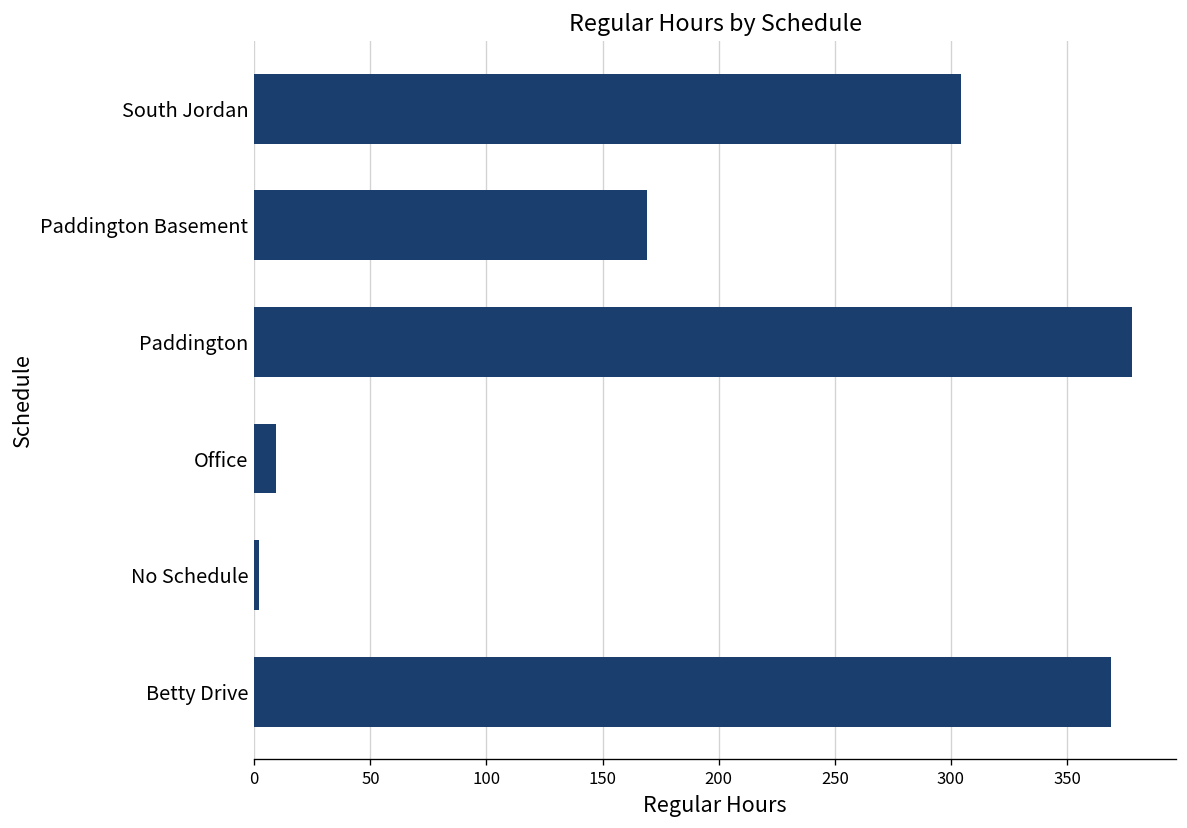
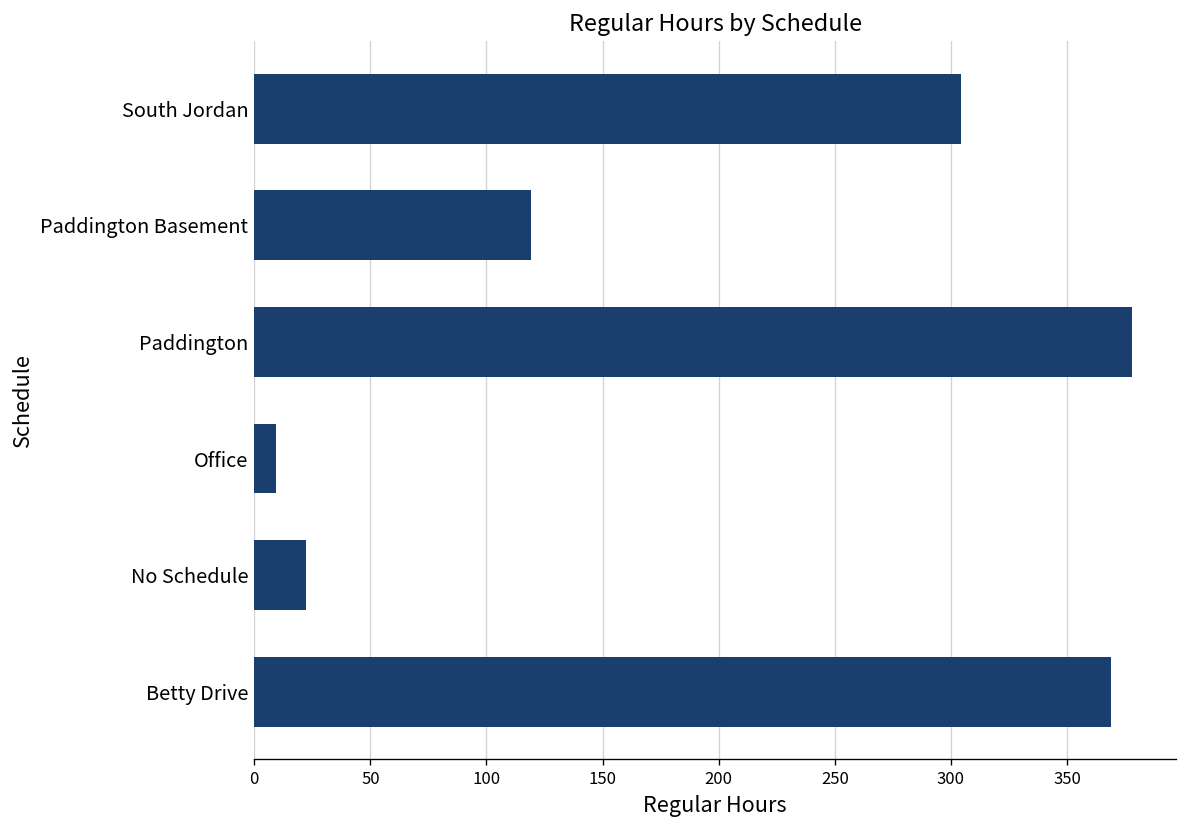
Paddington Basement: 169 -> 119
No Schedule: 2 -> 22
